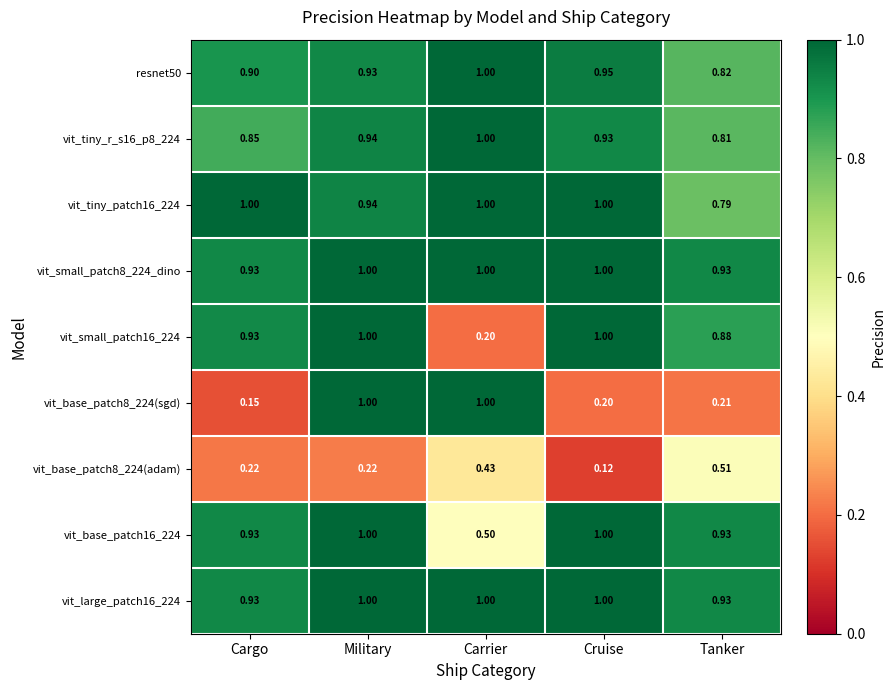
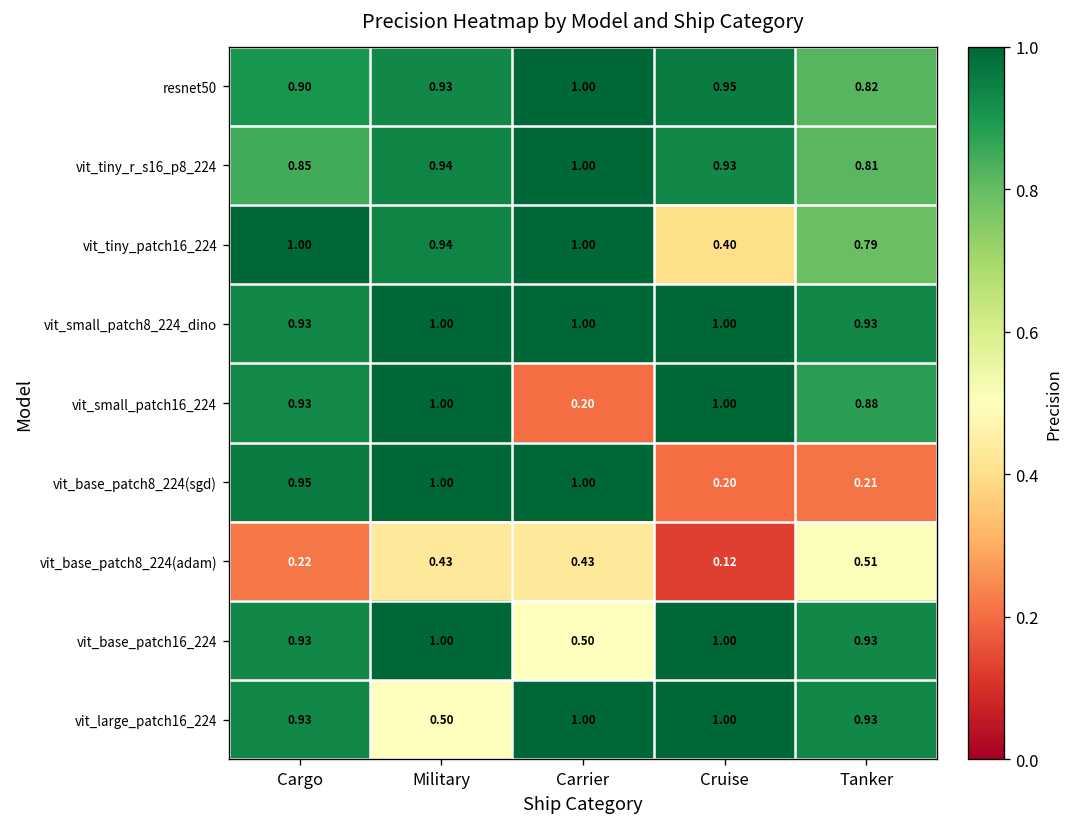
vit_tiny_patch16_224, Cruise: 1.00 -> 0.40
vit_base_patch8_224(sgd), Cargo: 0.15 -> 0.95
vit_base_patch8_224(adam), Military: 0.22 -> 0.43
vit_large_patch16_224, Military: 1.00 -> 0.50
